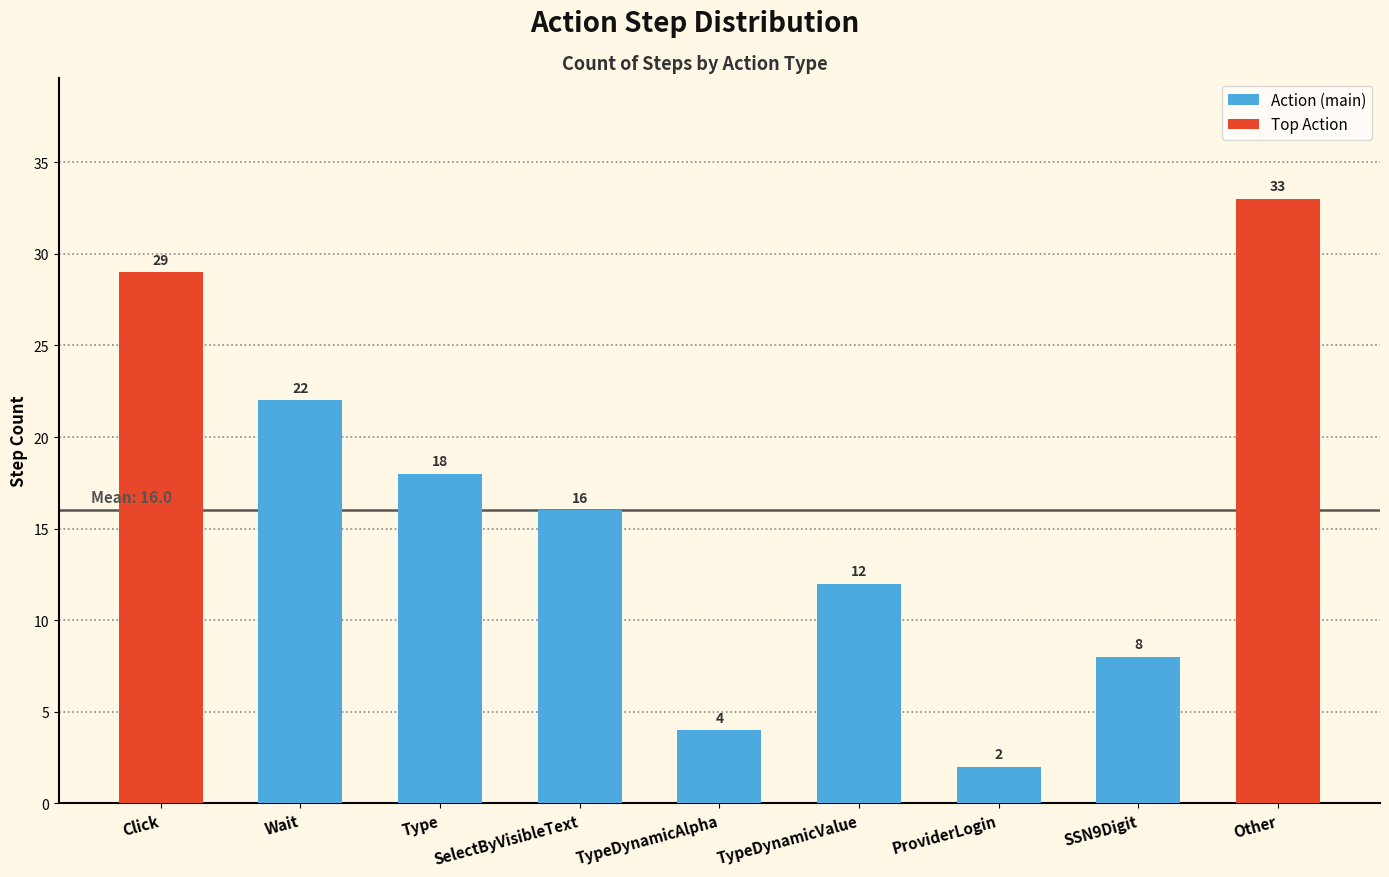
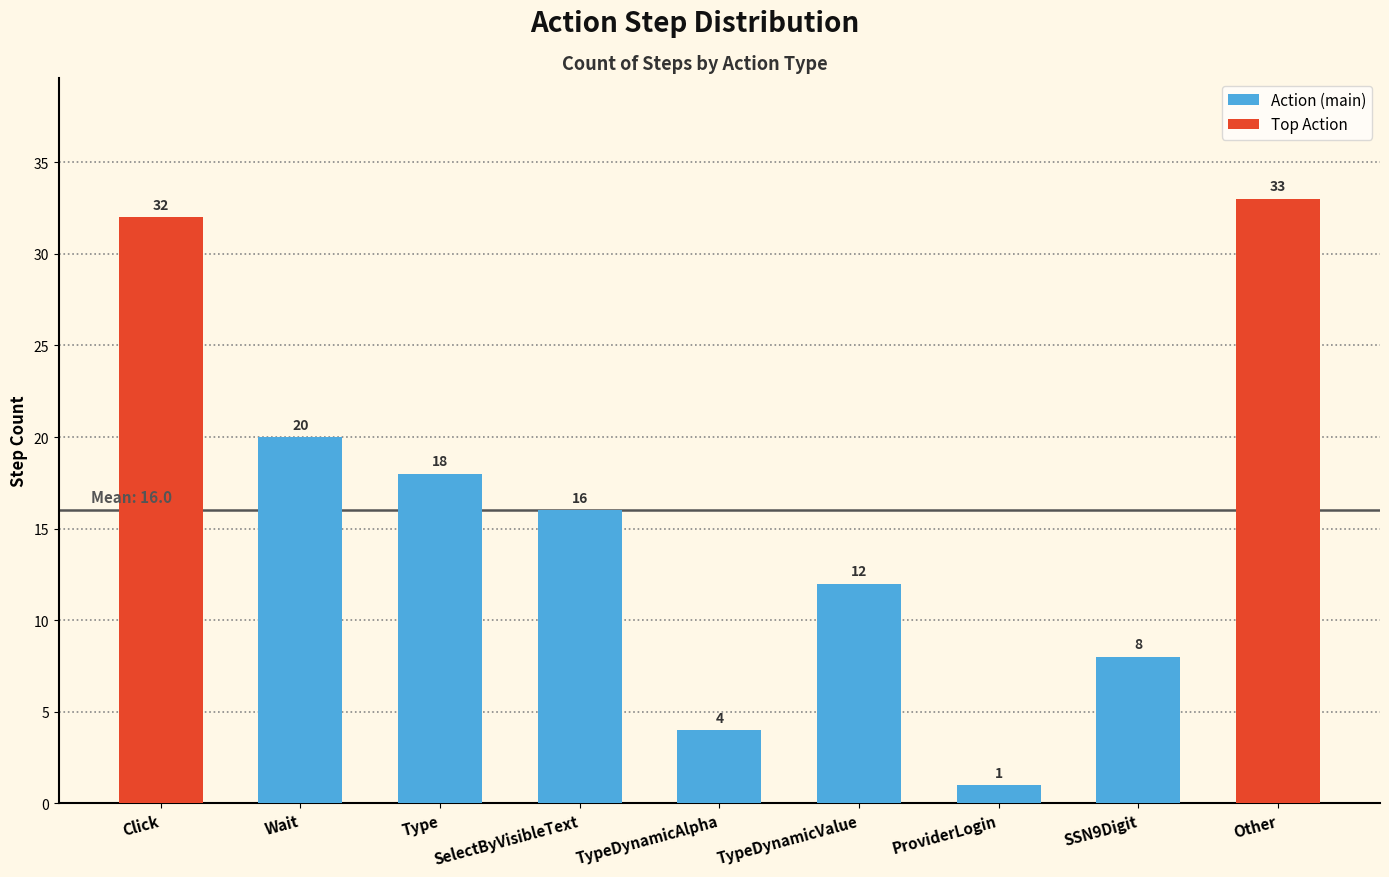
Click: 29 -> 32
Wait: 22 -> 20
ProviderLogin: 2 -> 1
